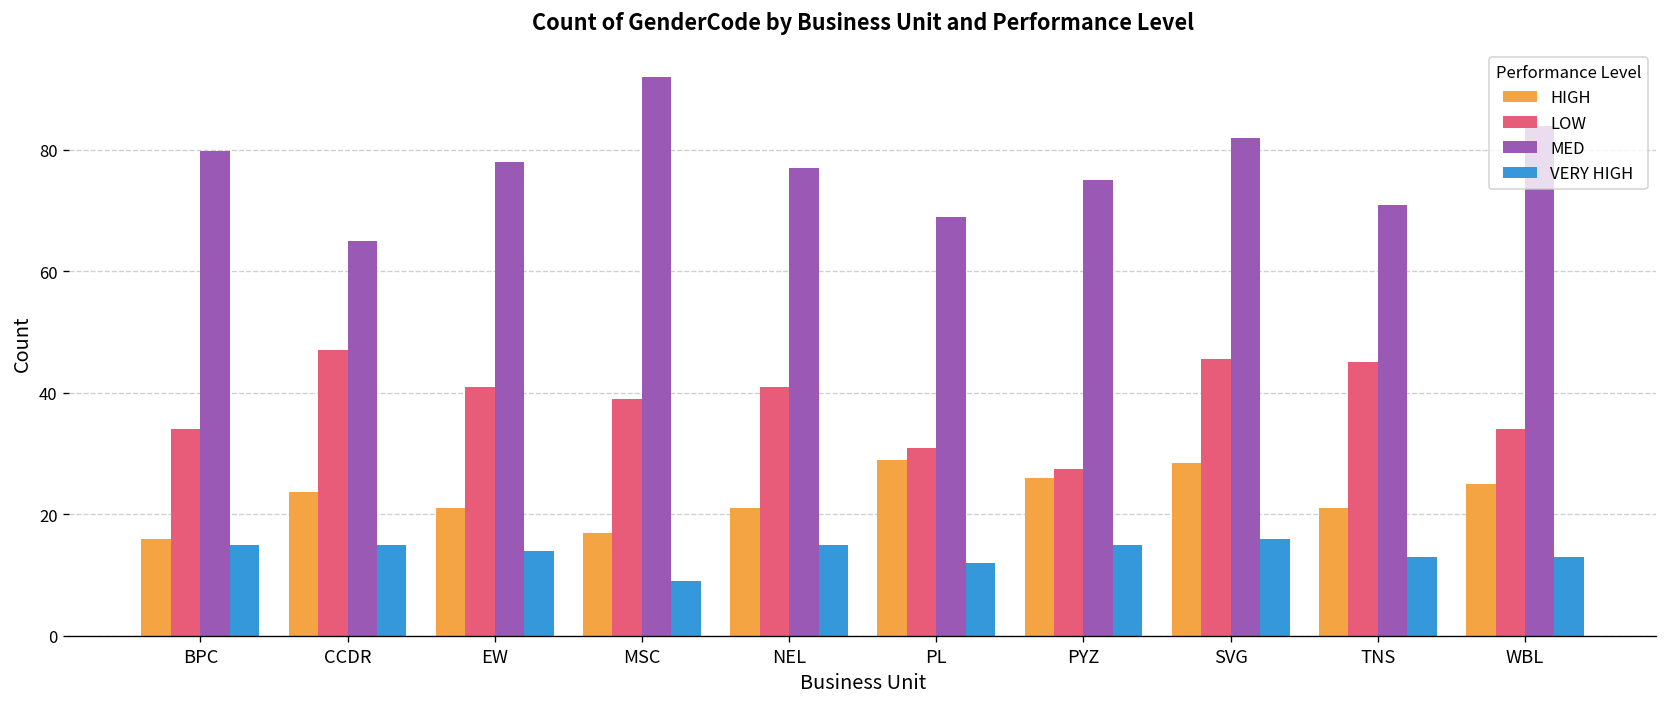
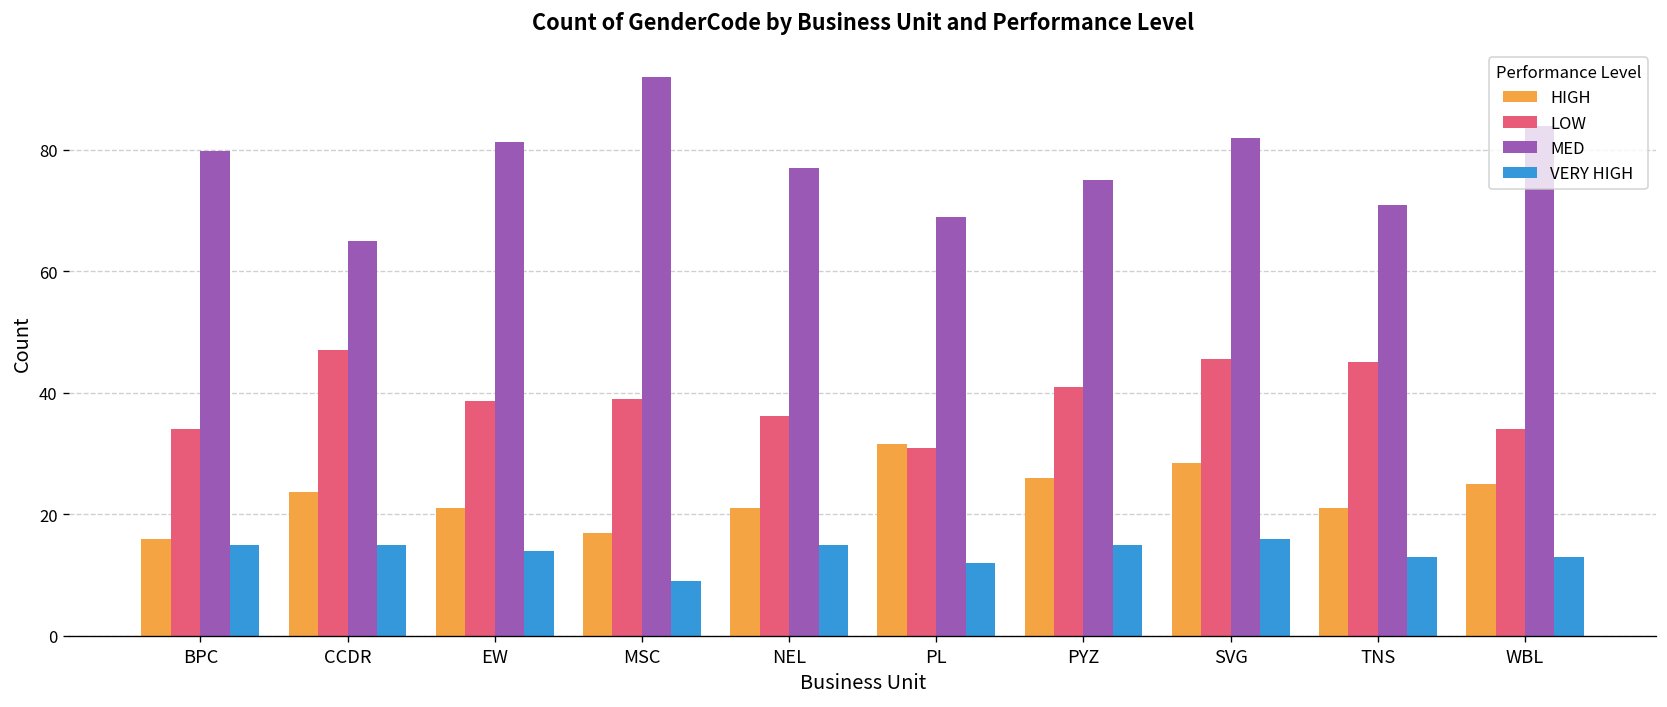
LOW, EW: 41 -> 39
MED, EW: 78 -> 81
LOW, NEL: 41 -> 36
HIGH, PL: 29 -> 32
LOW, PYZ: 27 -> 41
